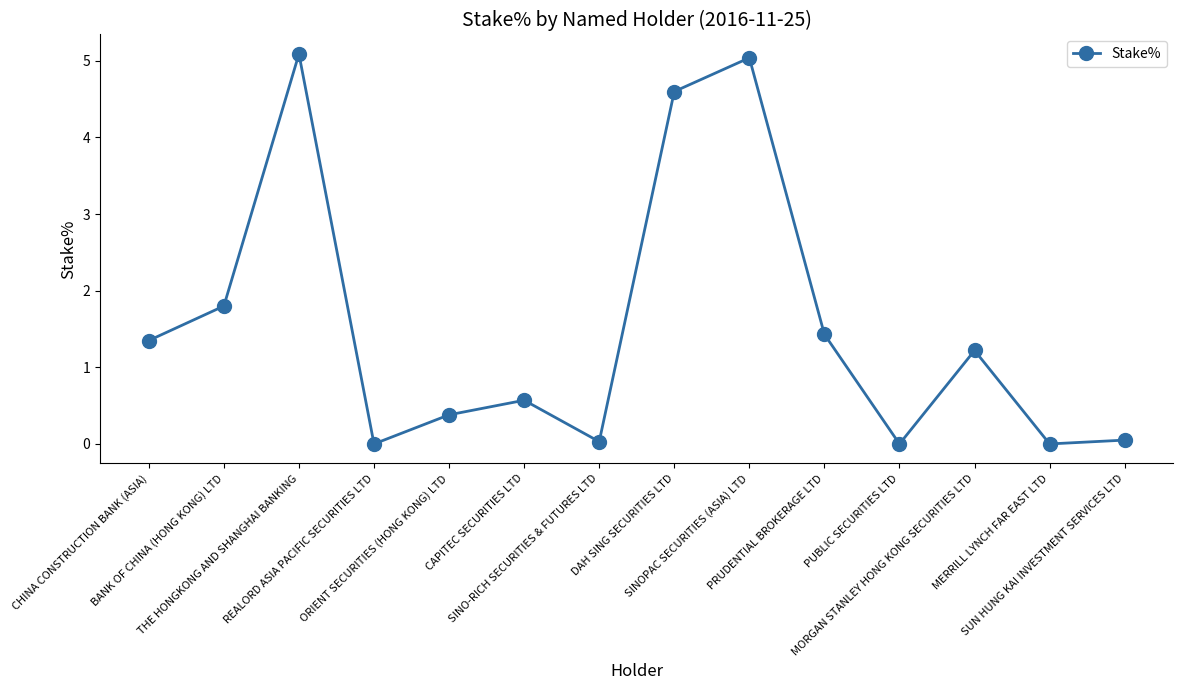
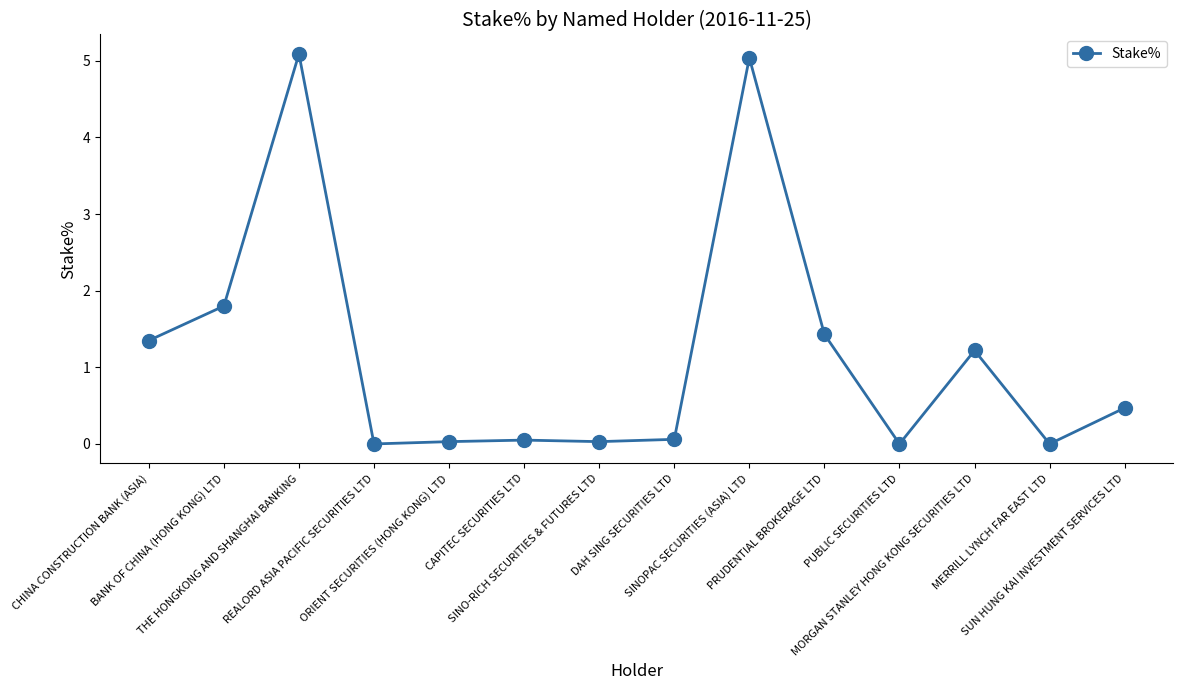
ORIENT SECURITIES (HONG KONG) LTD: 0.4 -> 0.0
CAPITEC SECURITIES LTD: 0.6 -> 0.1
DAH SING SECURITIES LTD: 4.6 -> 0.1
SUN HUNG KAI INVESTMENT SERVICES LTD: 0.1 -> 0.5
